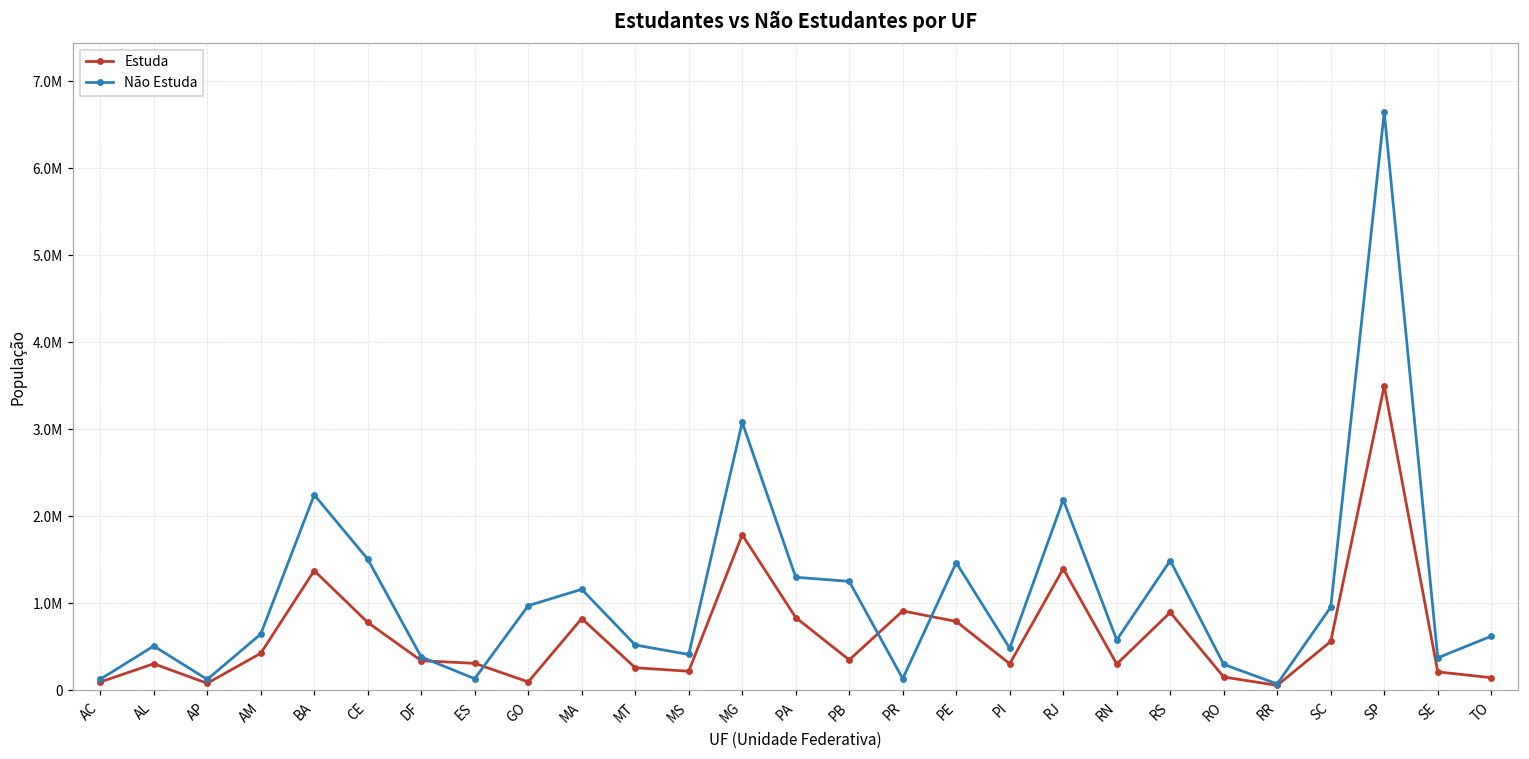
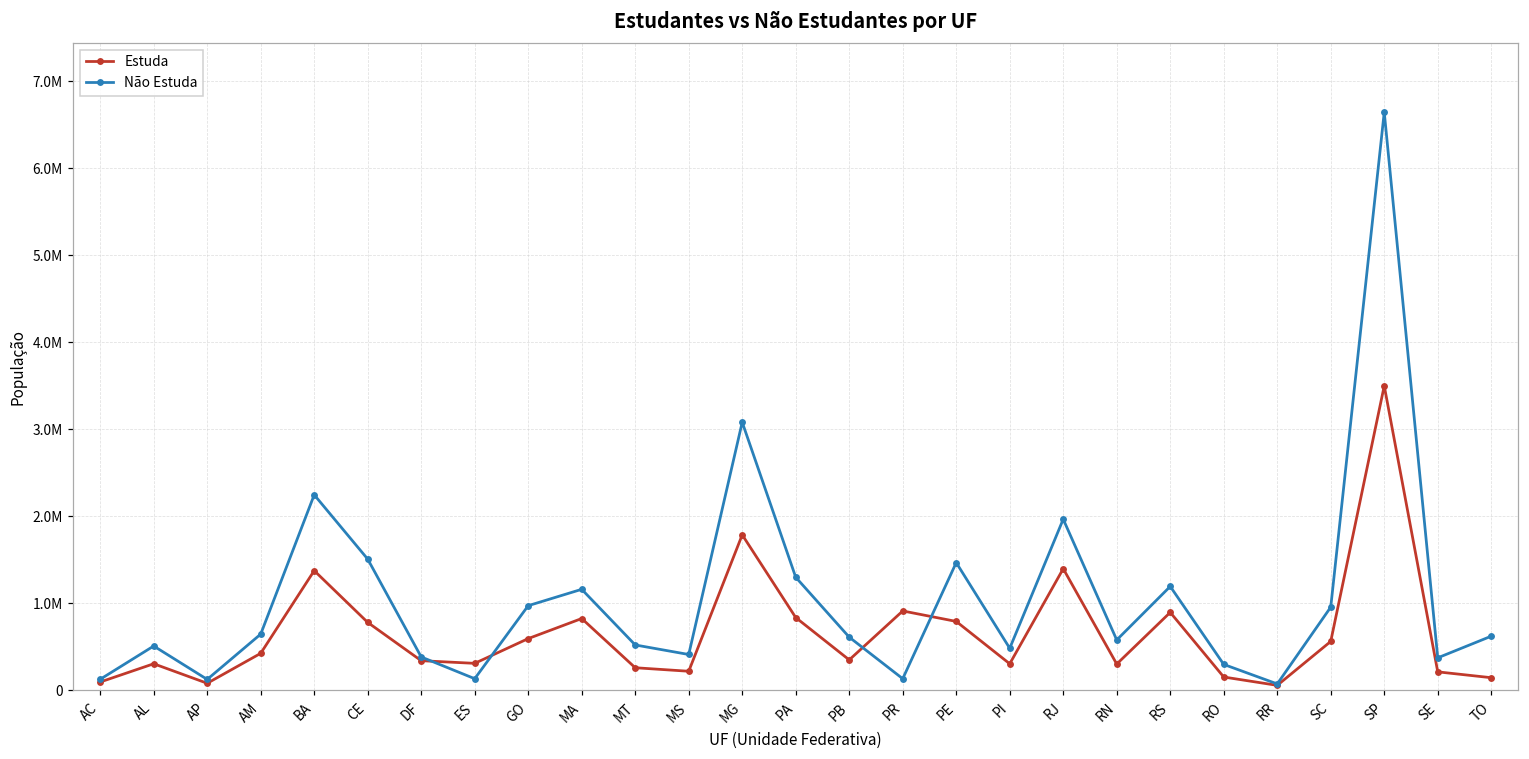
Estuda, GO: 100000 -> 600000
Não Estuda, PB: 1300000 -> 600000
Não Estuda, RJ: 2200000 -> 2000000
Não Estuda, RS: 1500000 -> 1200000
